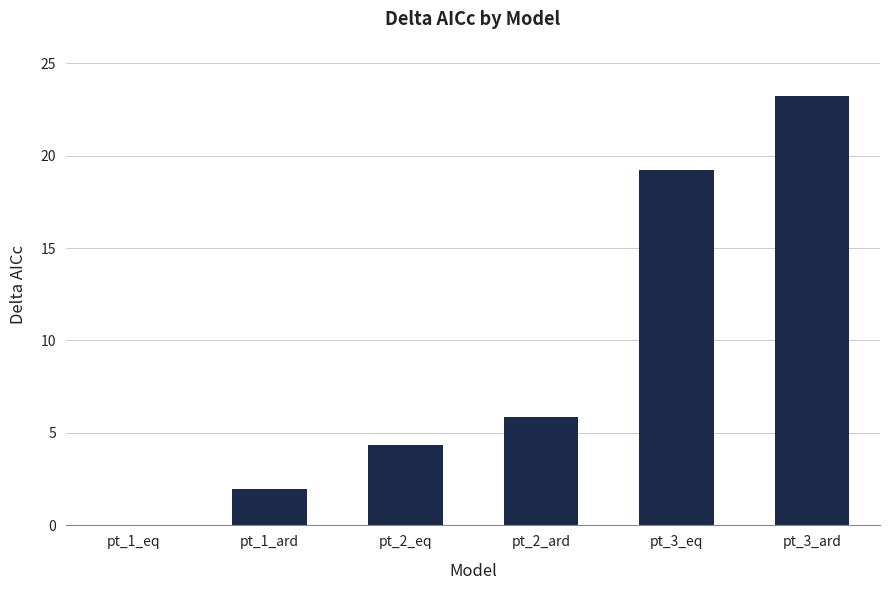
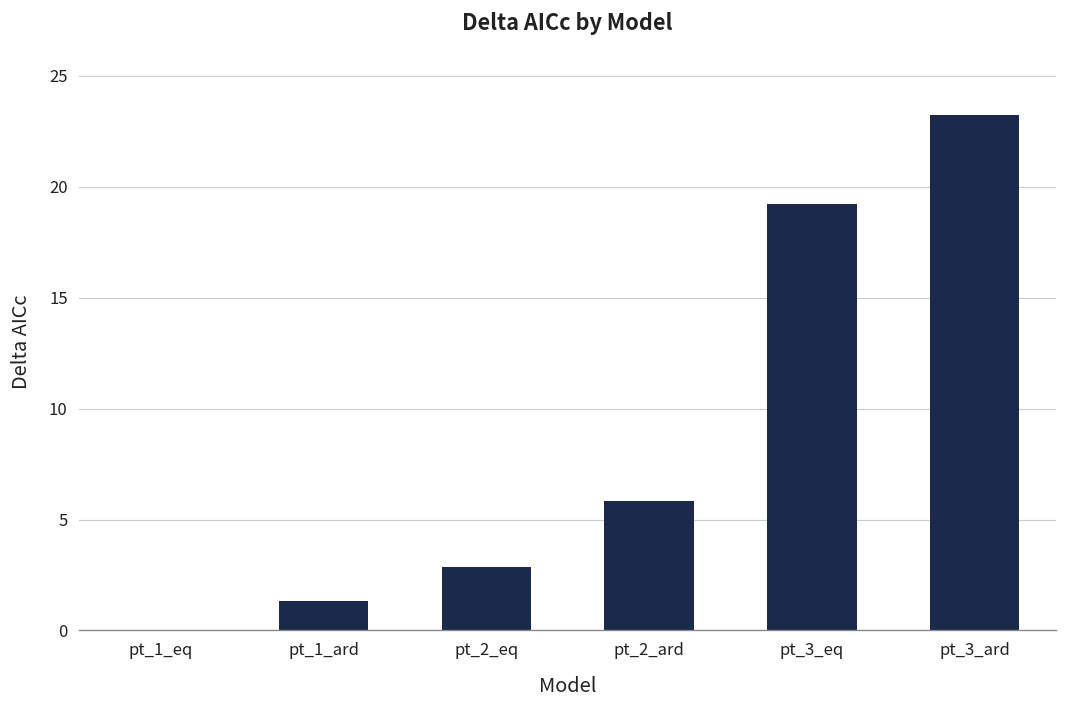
pt_1_ard: 1.9 -> 1.3
pt_2_eq: 4.3 -> 2.8
